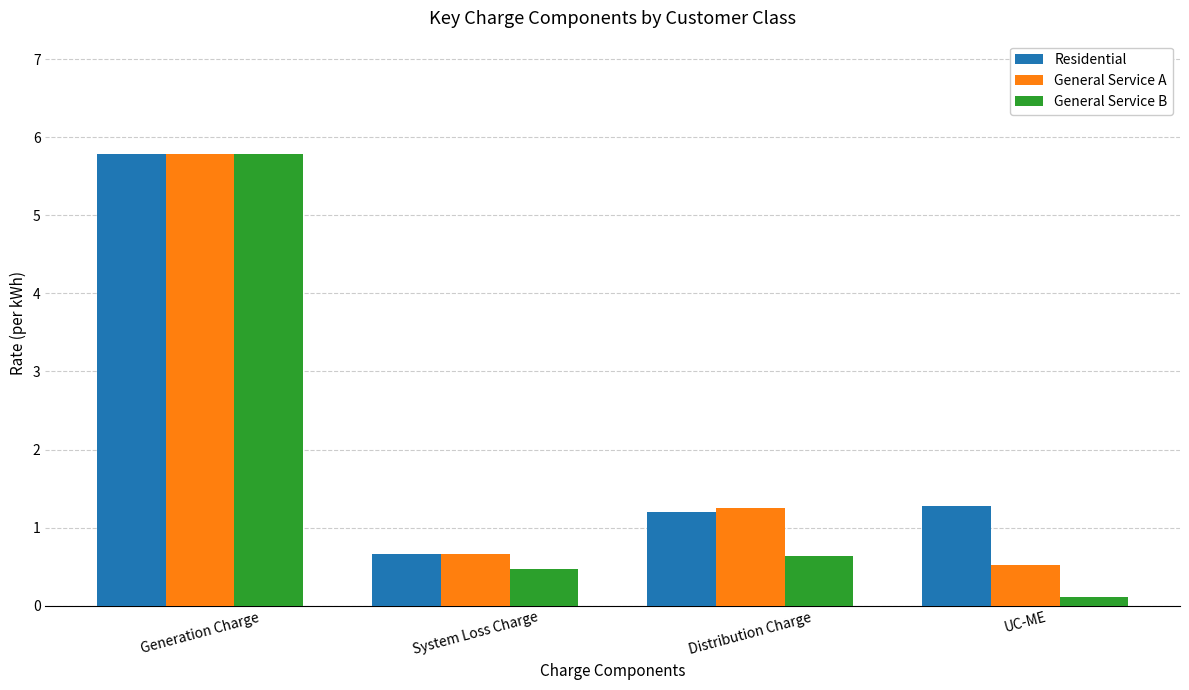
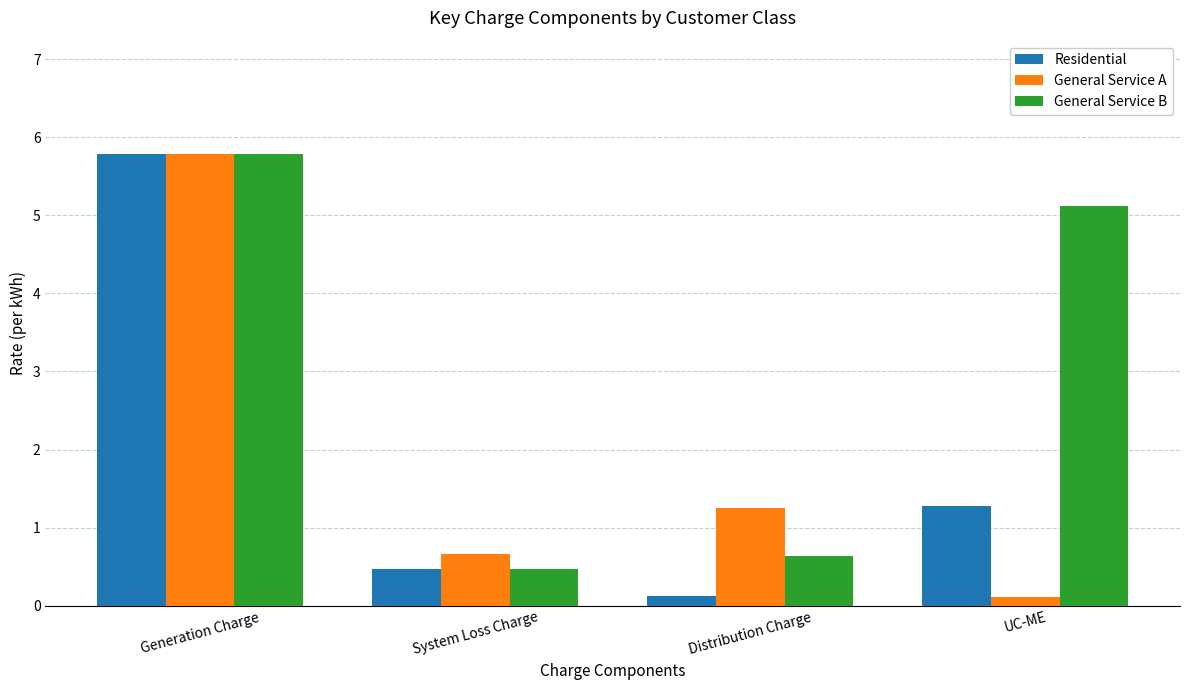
Residential, System Loss Charge: 0.7 -> 0.5
Residential, Distribution Charge: 1.2 -> 0.1
General Service A, UC-ME: 0.5 -> 0.1
General Service B, UC-ME: 0.1 -> 5.1
